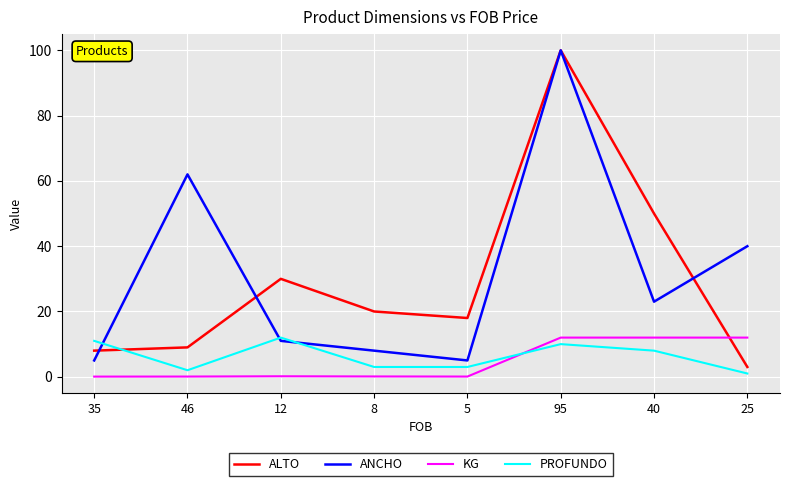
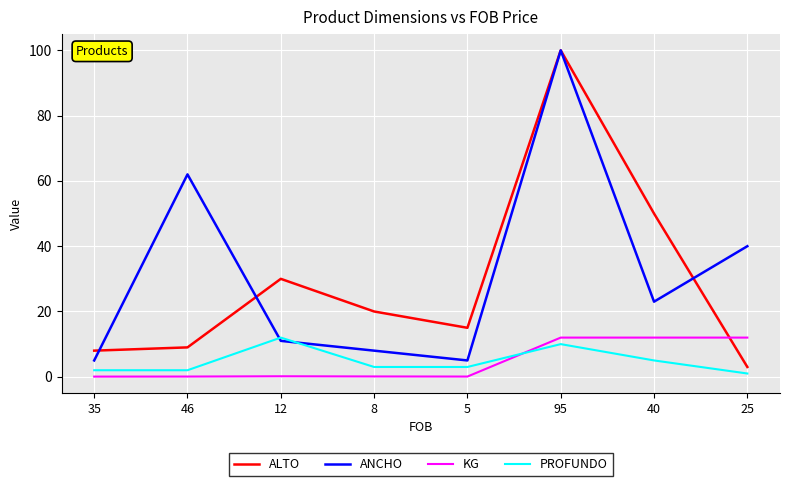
PROFUNDO, 35: 11 -> 2
ALTO, 5: 18 -> 15
PROFUNDO, 40: 8 -> 5
